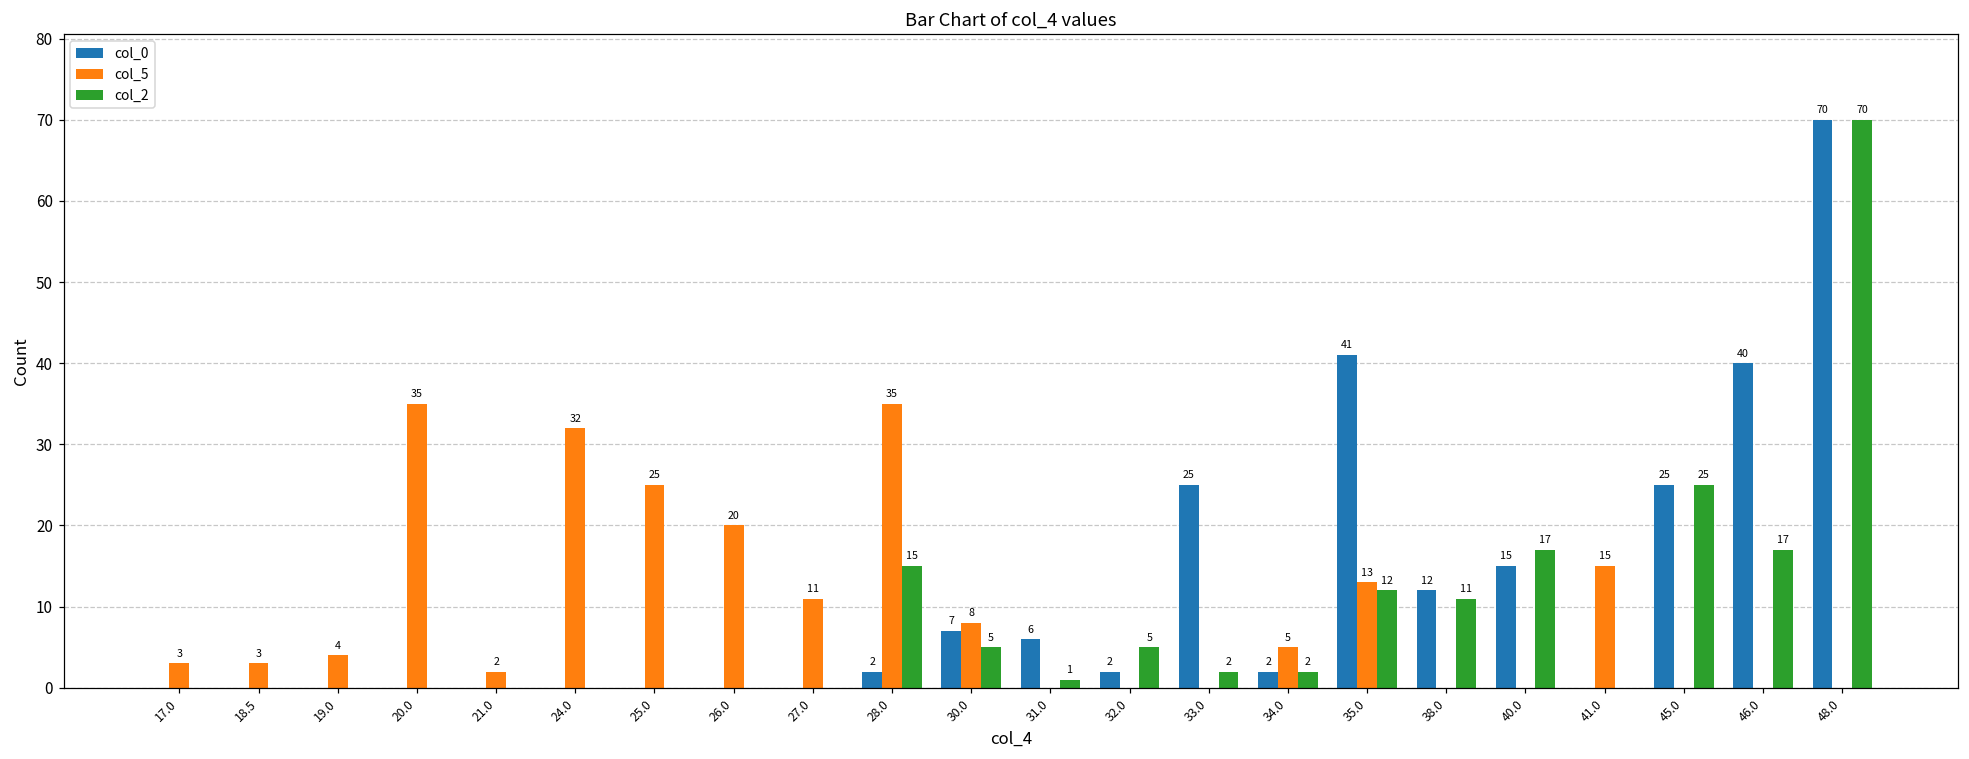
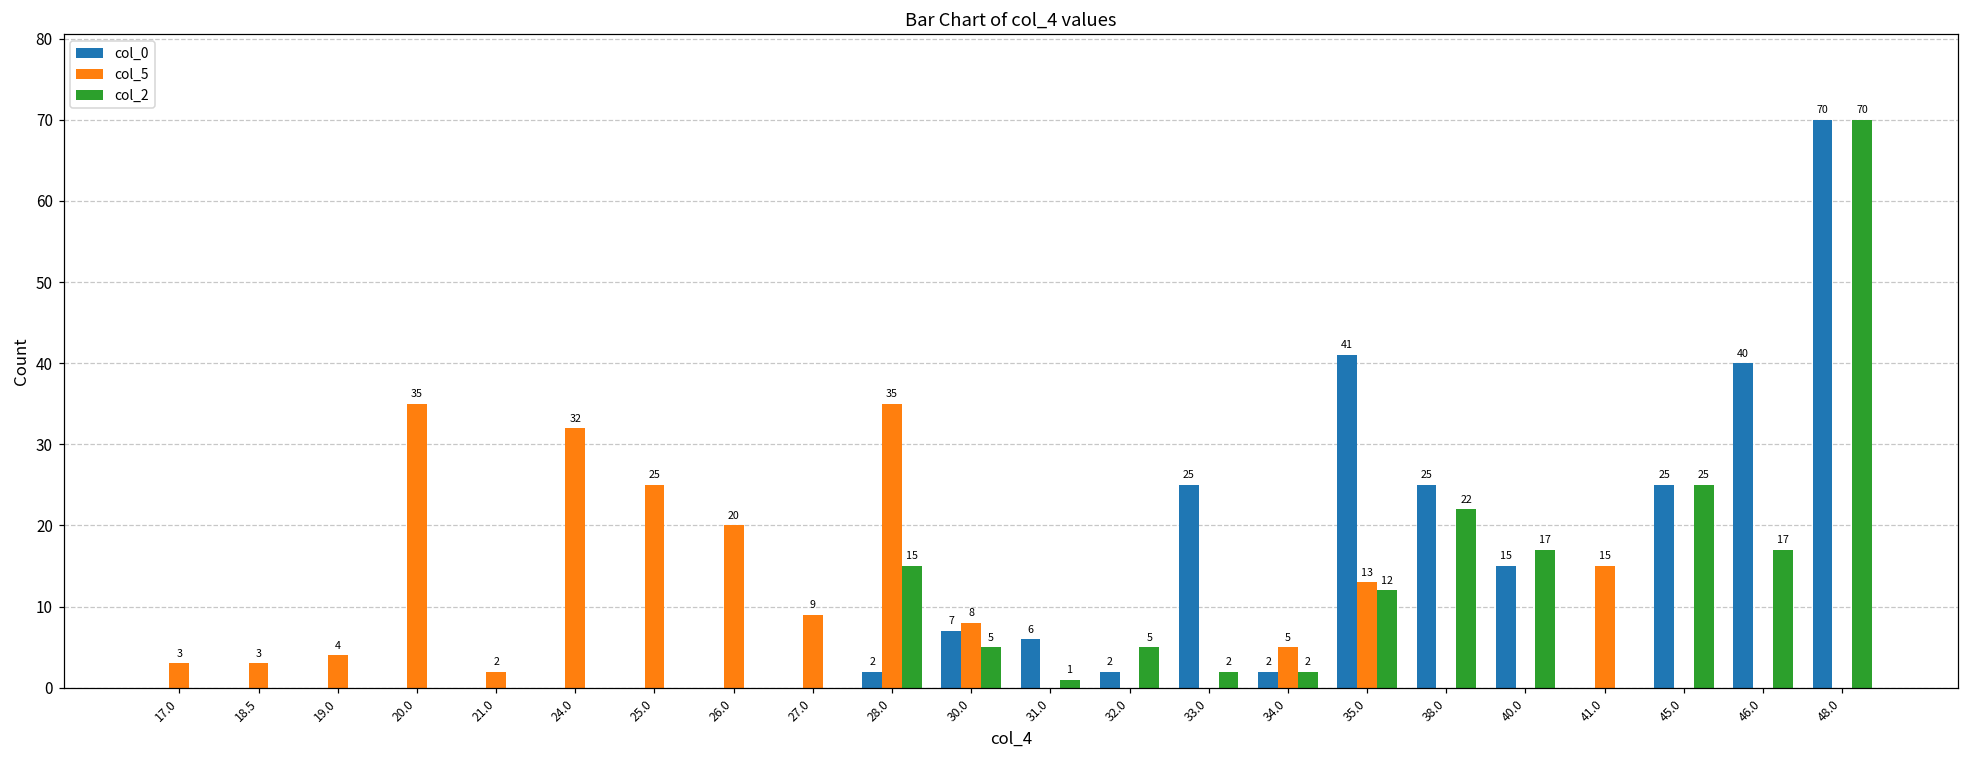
col_5, 27.0: 11 -> 9
col_0, 38.0: 12 -> 25
col_2, 38.0: 11 -> 22
